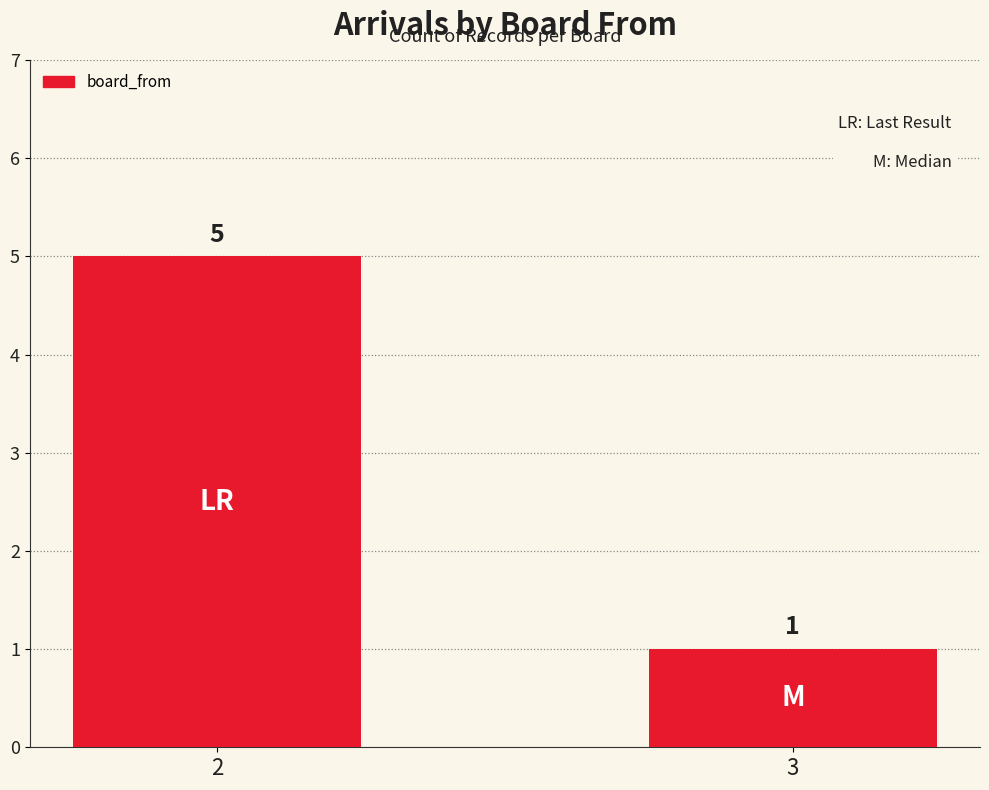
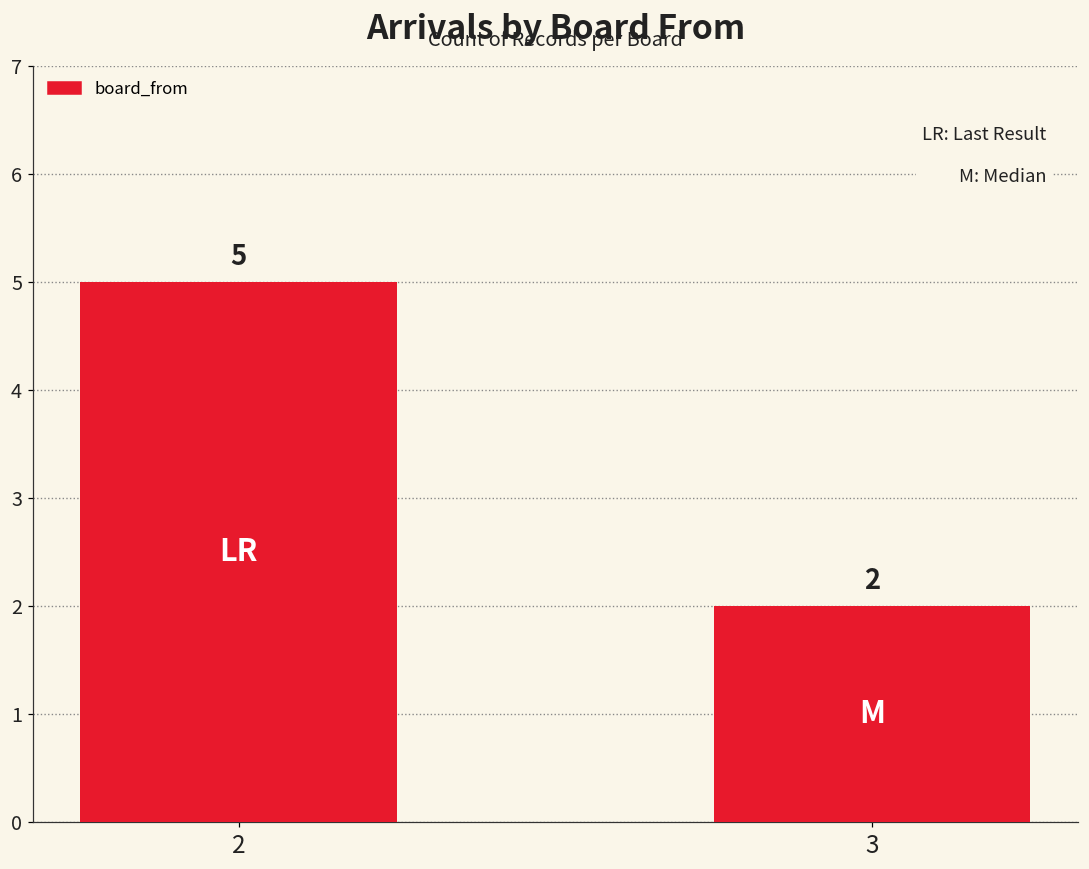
3: 1 -> 2
